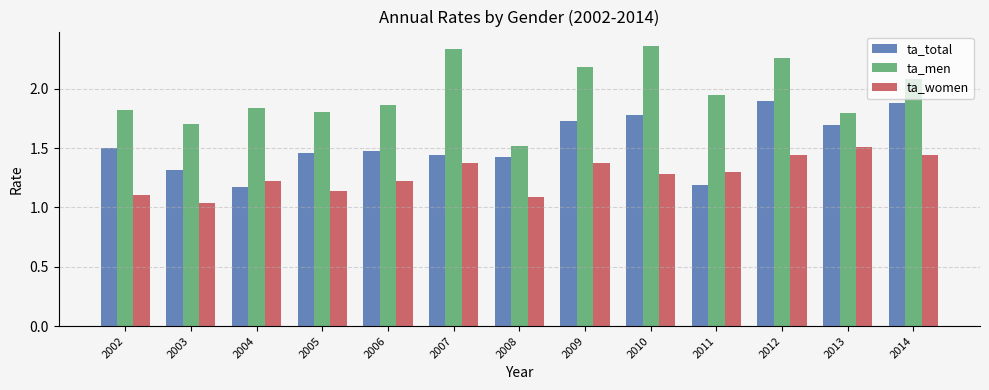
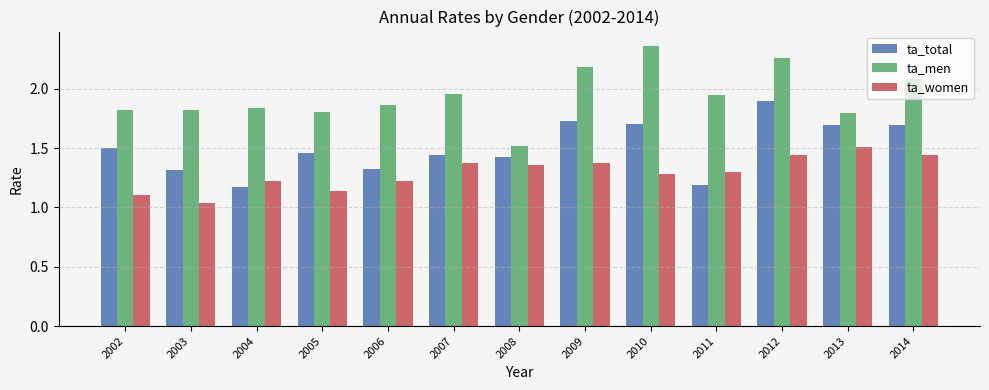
ta_men, 2003: 1.70 -> 1.82
ta_total, 2006: 1.47 -> 1.33
ta_men, 2007: 2.34 -> 1.96
ta_women, 2008: 1.09 -> 1.35
ta_total, 2010: 1.78 -> 1.71
ta_total, 2014: 1.88 -> 1.69
